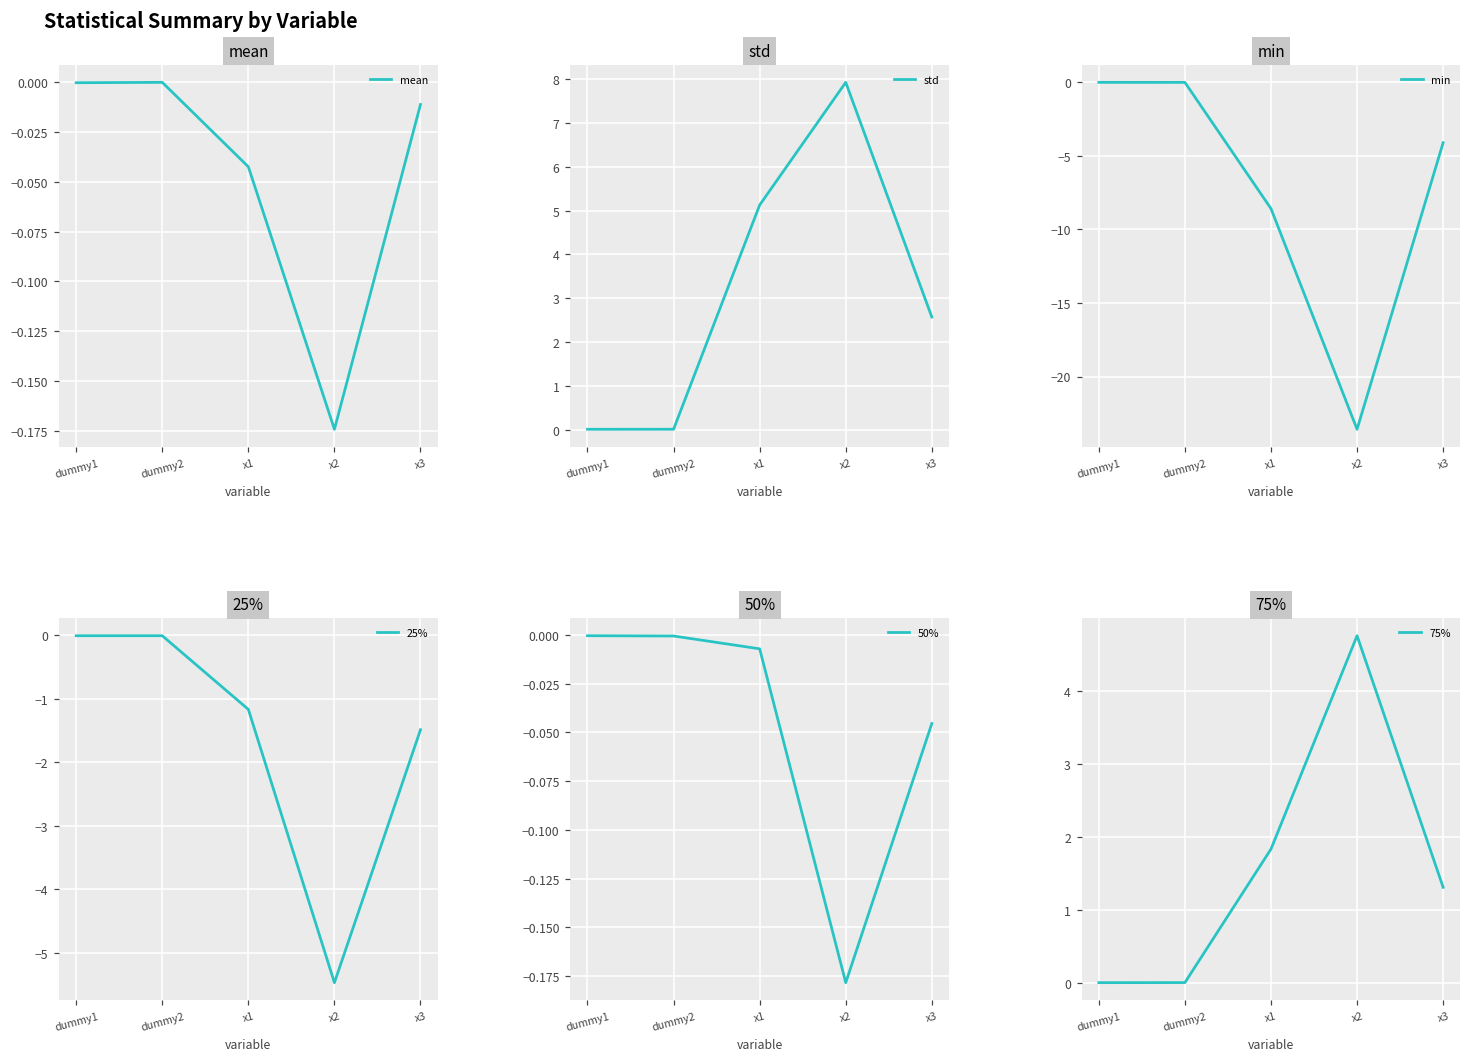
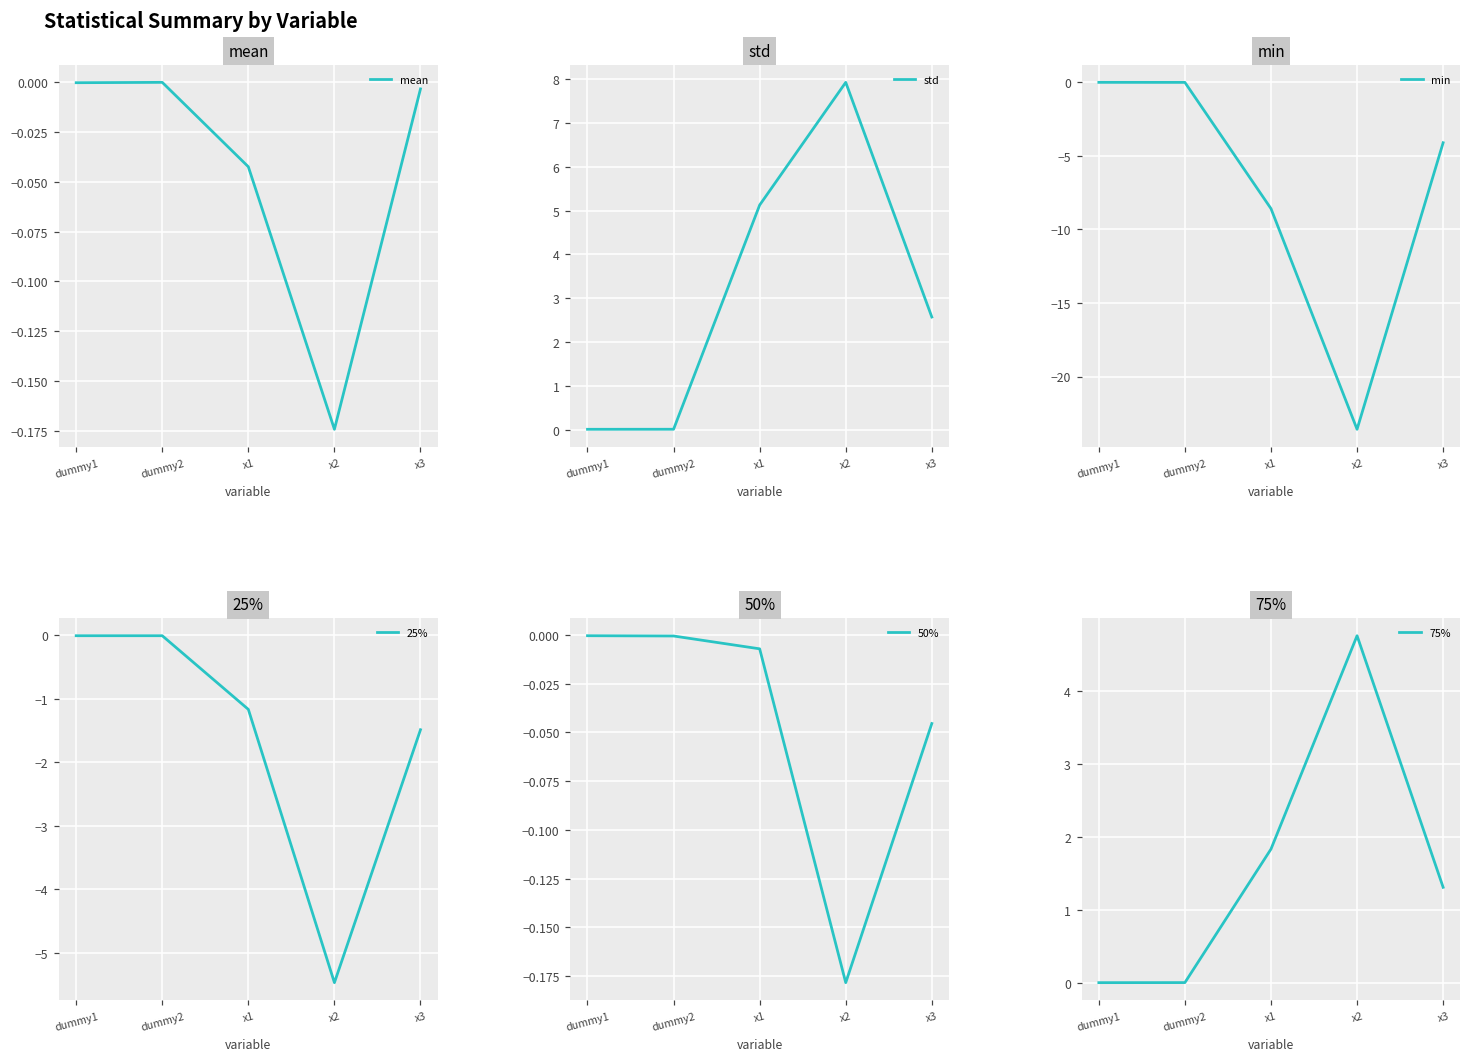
mean, x3: -0.011 -> -0.004
